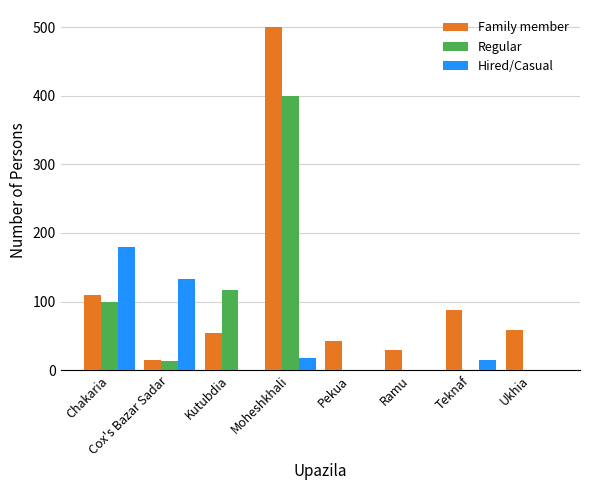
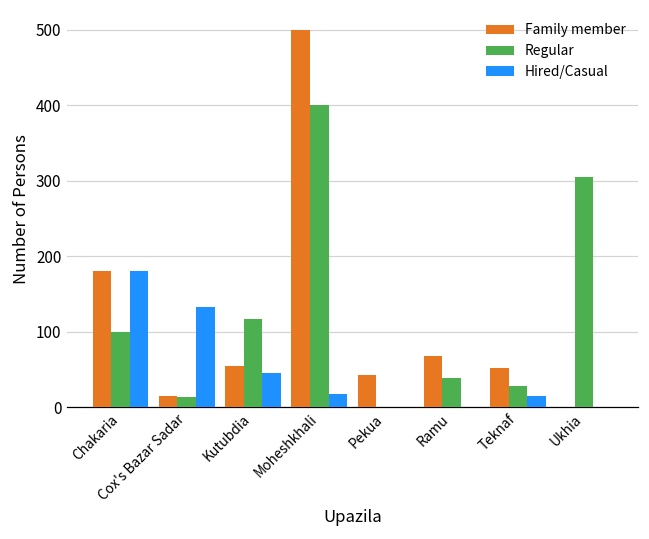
Family member, Chakaria: 110 -> 180
Hired/Casual, Kutubdia: 0 -> 50
Family member, Ramu: 30 -> 70
Regular, Ramu: 0 -> 40
Family member, Teknaf: 90 -> 50
Regular, Teknaf: 0 -> 30
Family member, Ukhia: 60 -> 0
Regular, Ukhia: 0 -> 310
